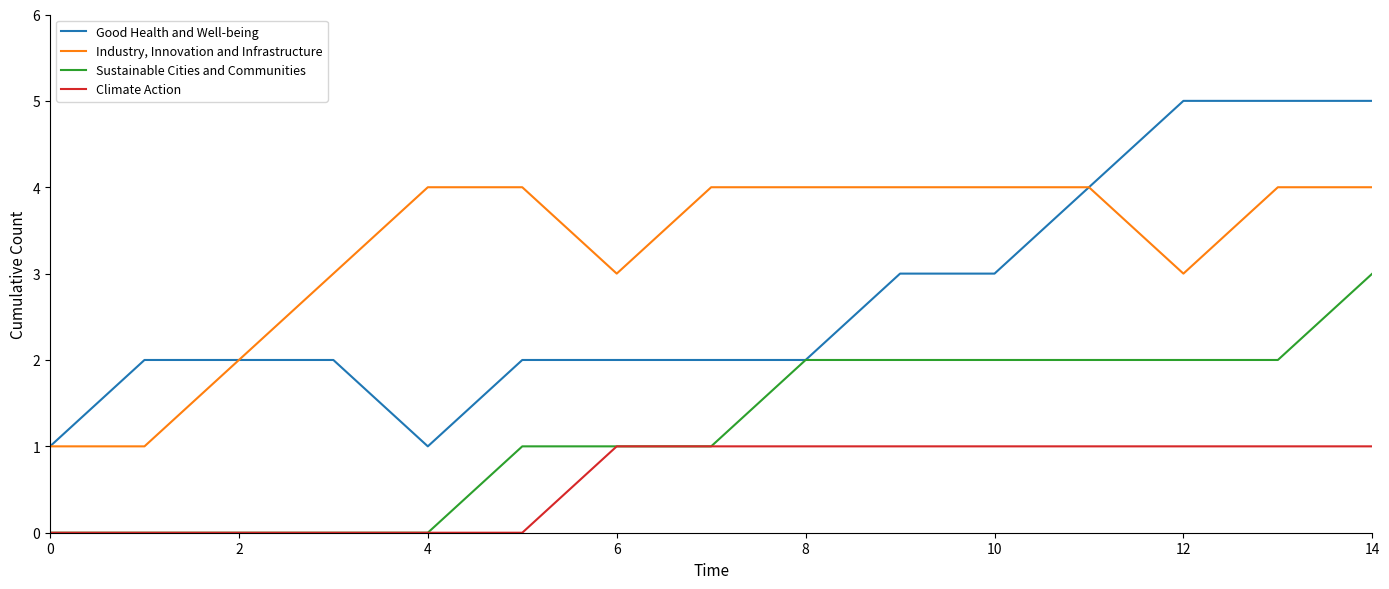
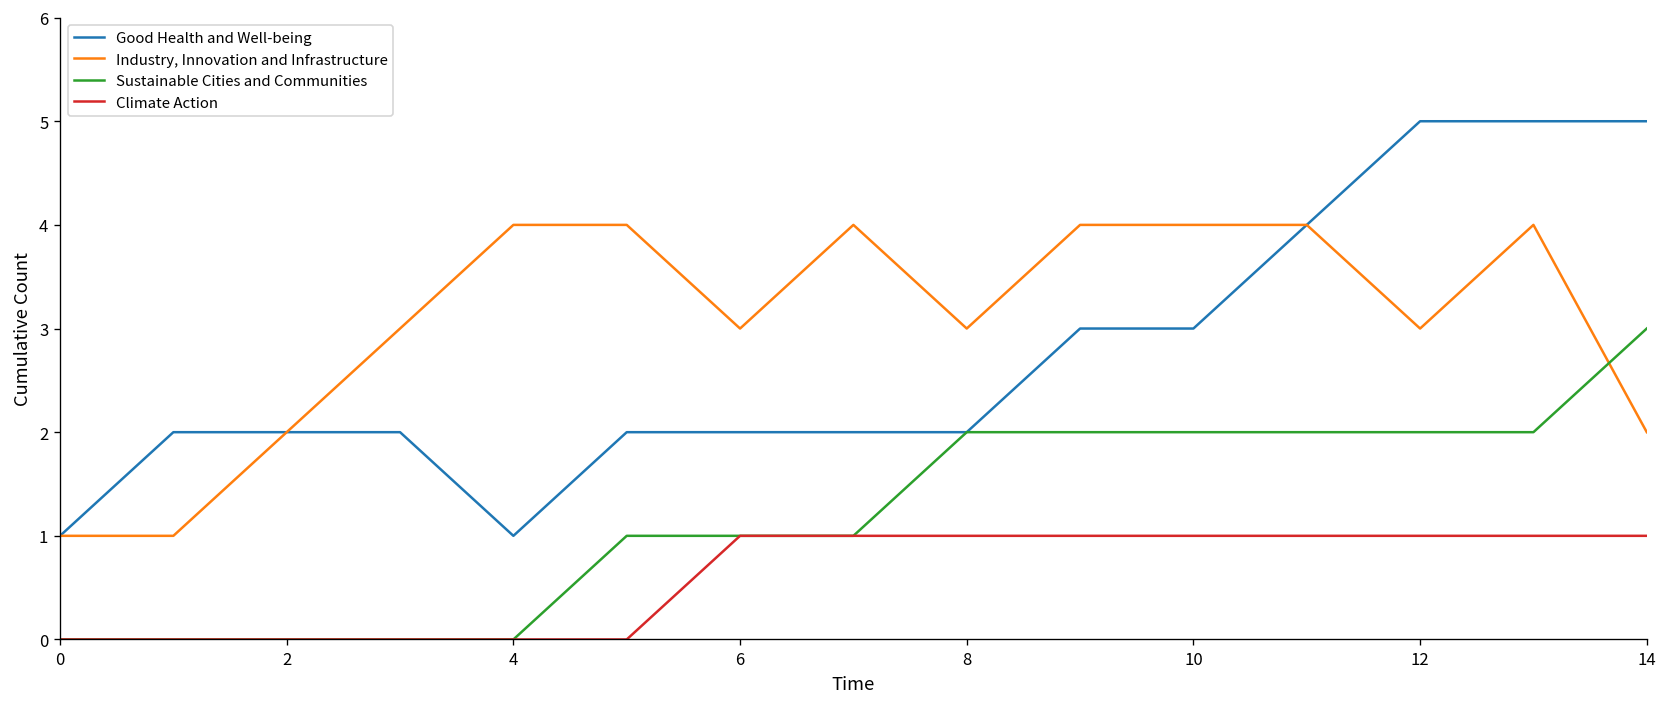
Industry, Innovation and Infrastructure, 8: 4 -> 3
Industry, Innovation and Infrastructure, 14: 4 -> 2
